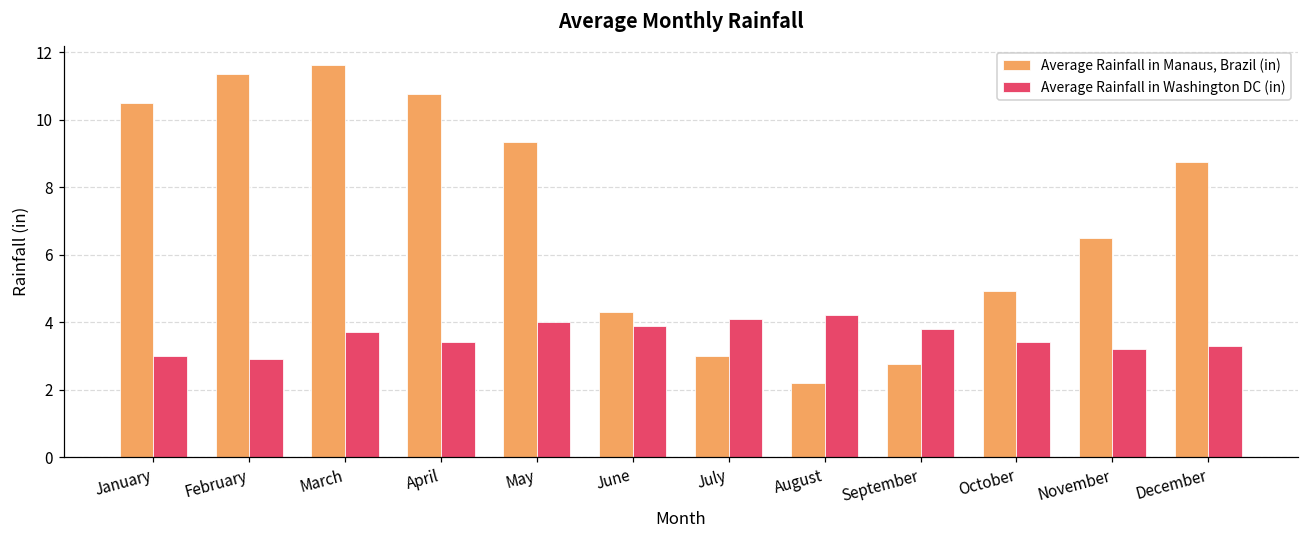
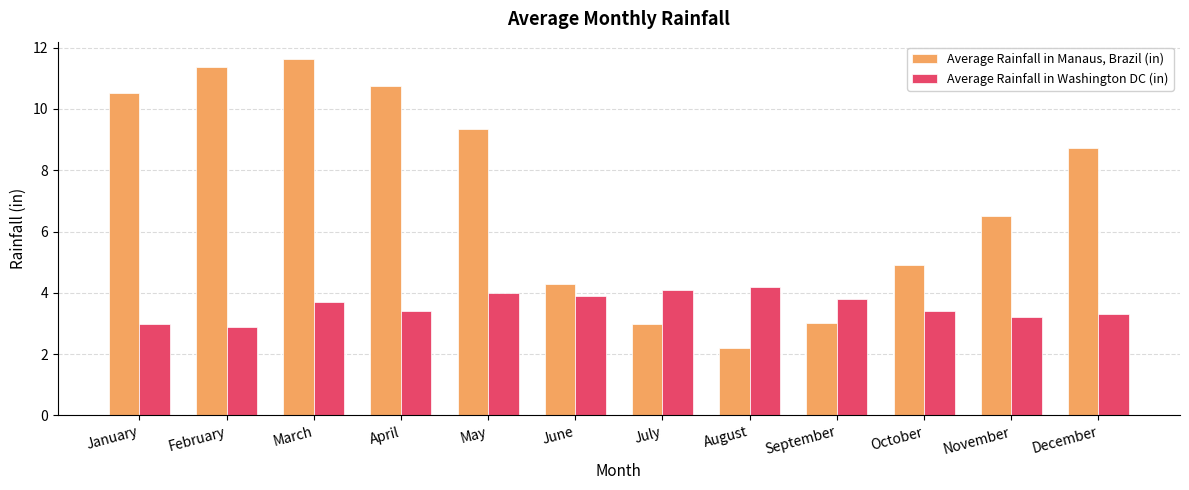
Average Rainfall in Manaus, Brazil (in), September: 2.7 -> 3.0
